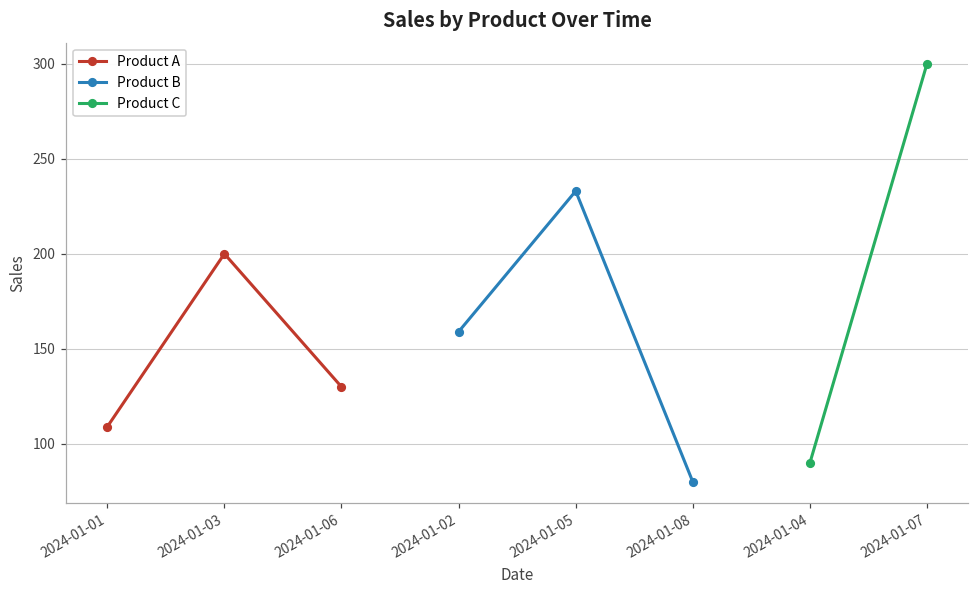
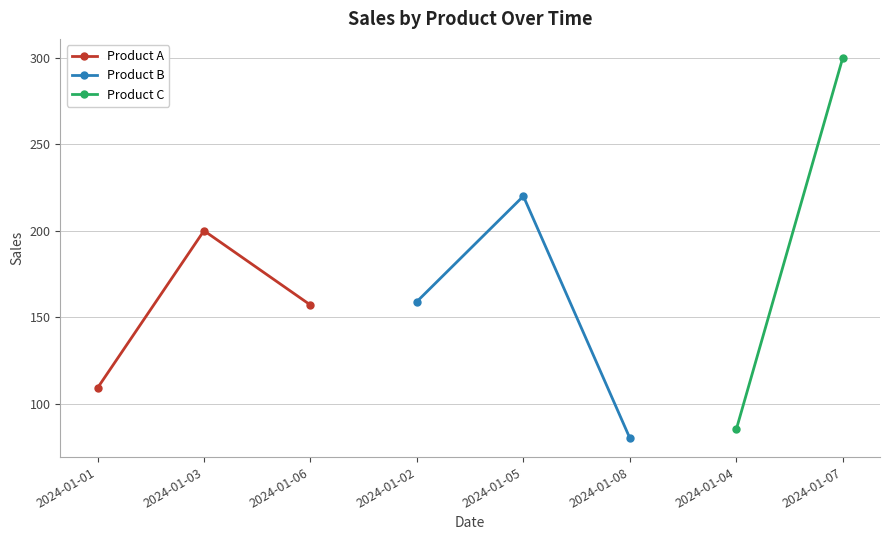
Product A, 2024-01-06: 130 -> 157
Product B, 2024-01-05: 233 -> 220
Product C, 2024-01-04: 90 -> 85
